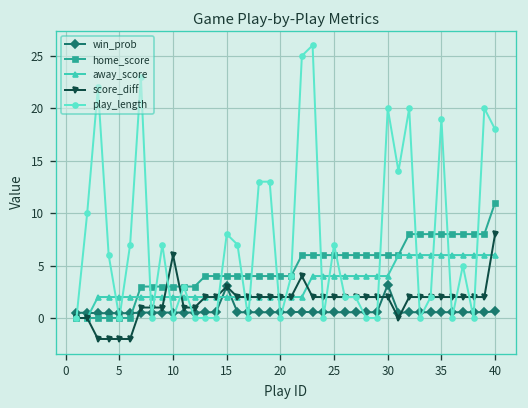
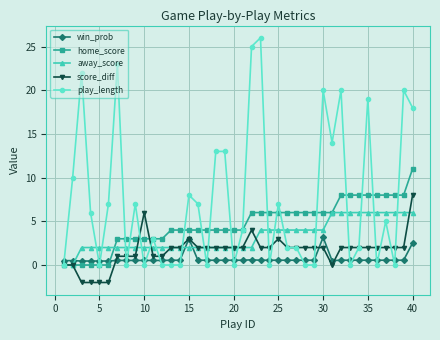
score_diff, 25: 2 -> 3
win_prob, 40: 1 -> 3
